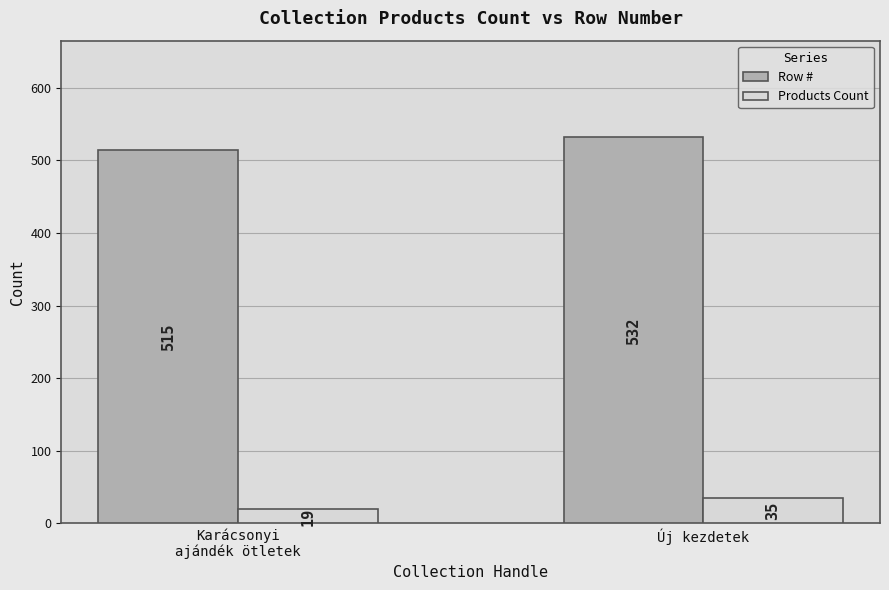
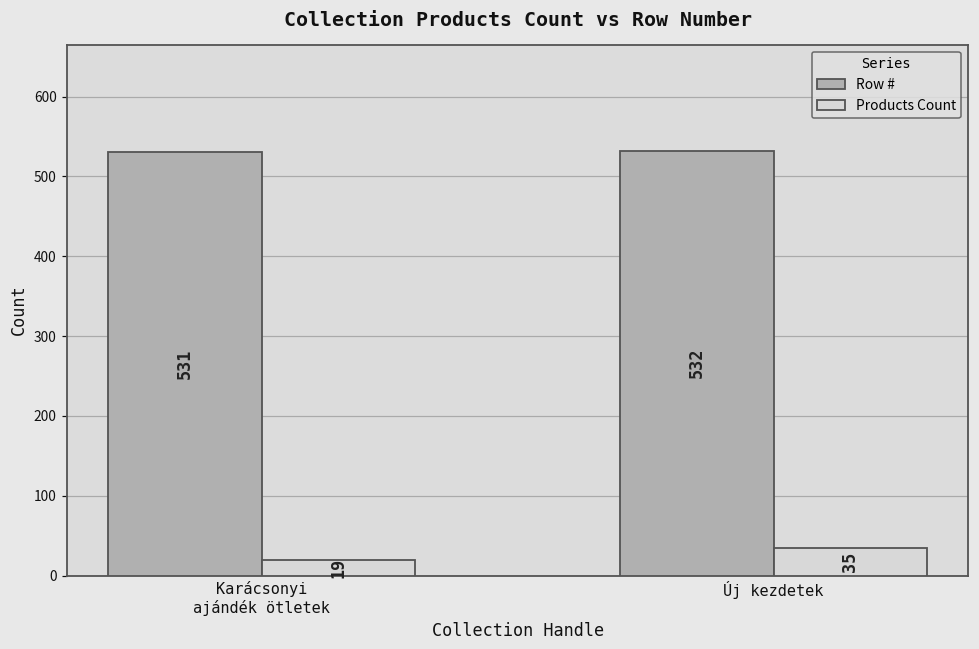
Row #, Karácsonyi ajándék ötletek: 515 -> 531
